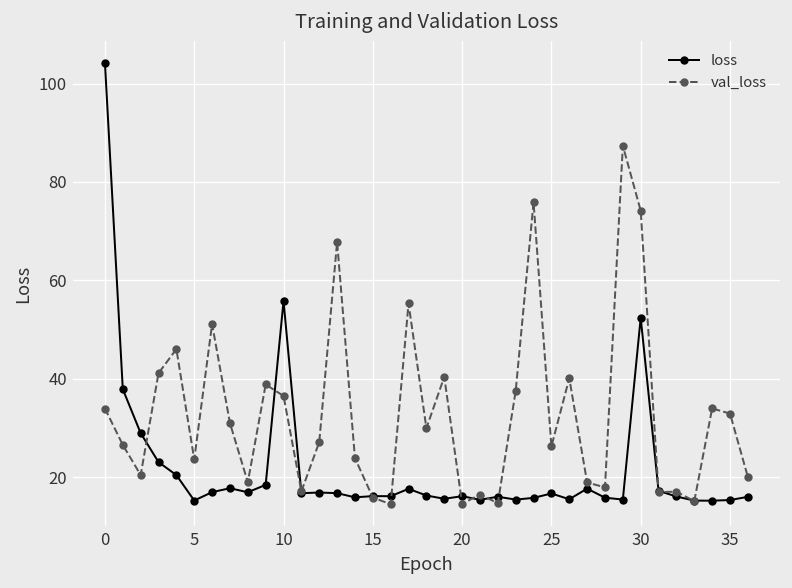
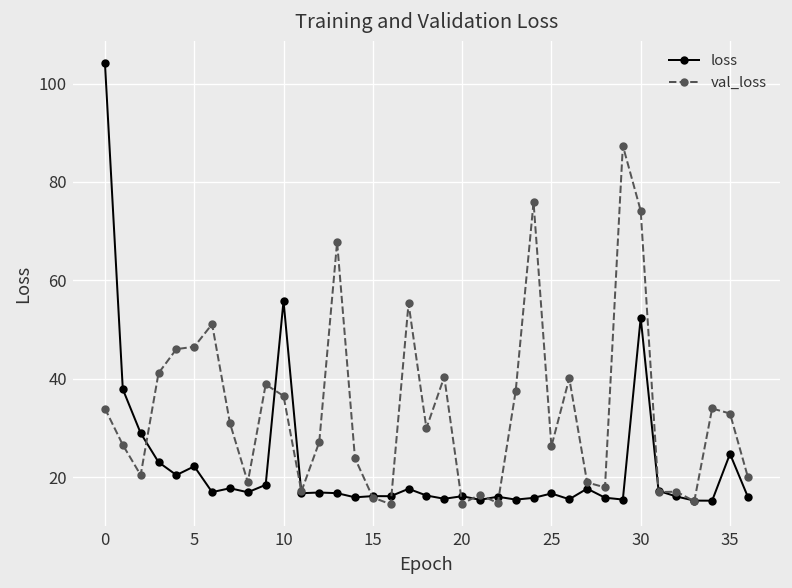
loss, 5: 15 -> 22
val_loss, 5: 24 -> 46
loss, 35: 15 -> 25
